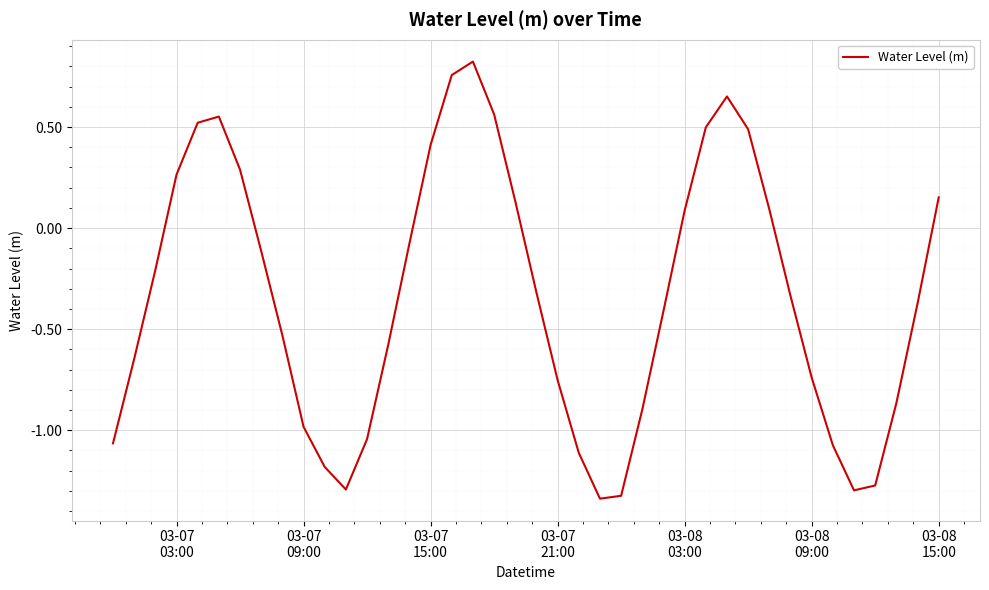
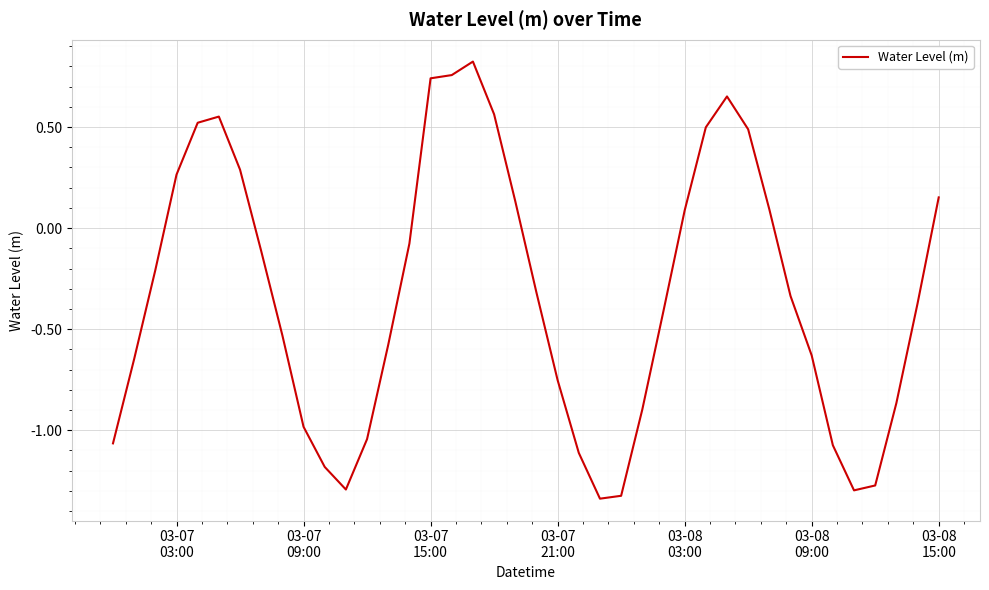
03-07 15:00: 0.41 -> 0.74
03-08 09:00: -0.74 -> -0.63
